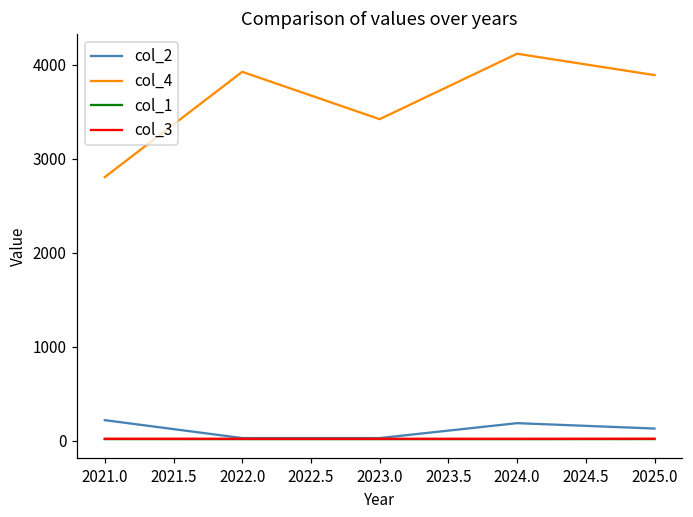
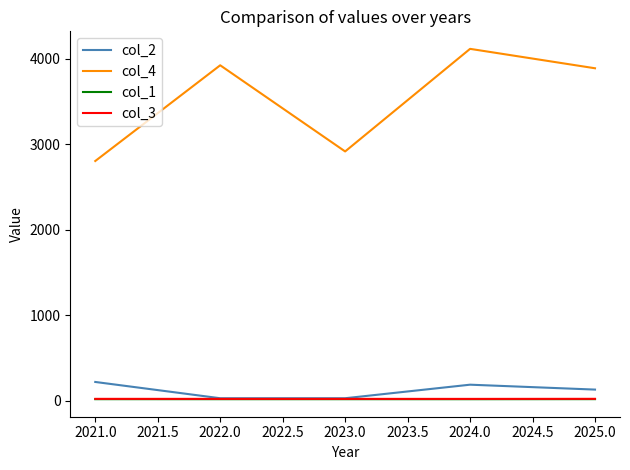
col_4, 2023.0: 3400 -> 2900
